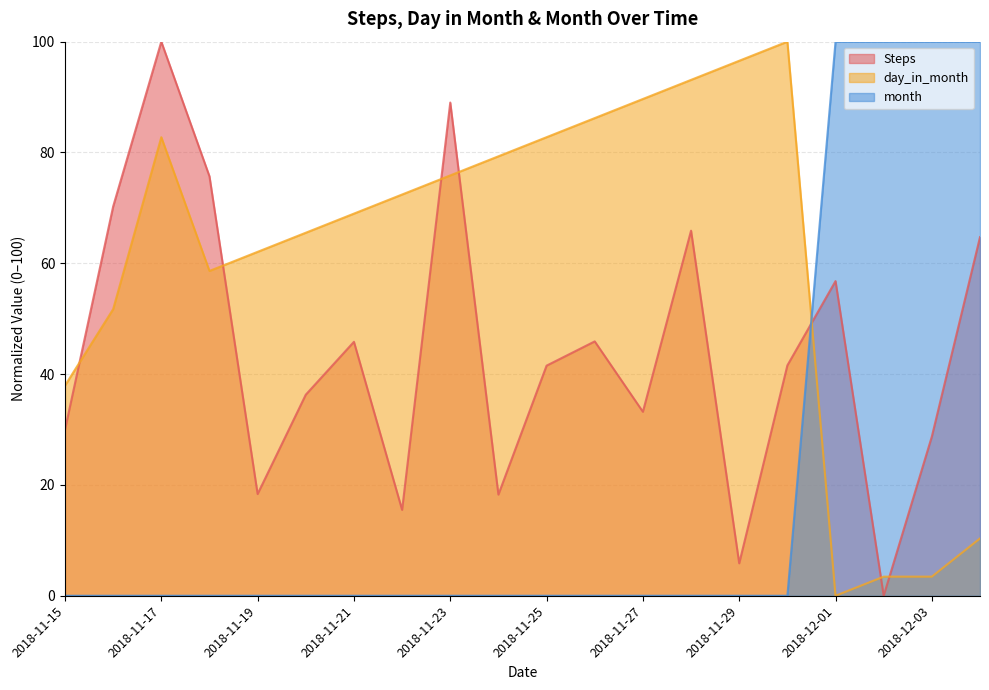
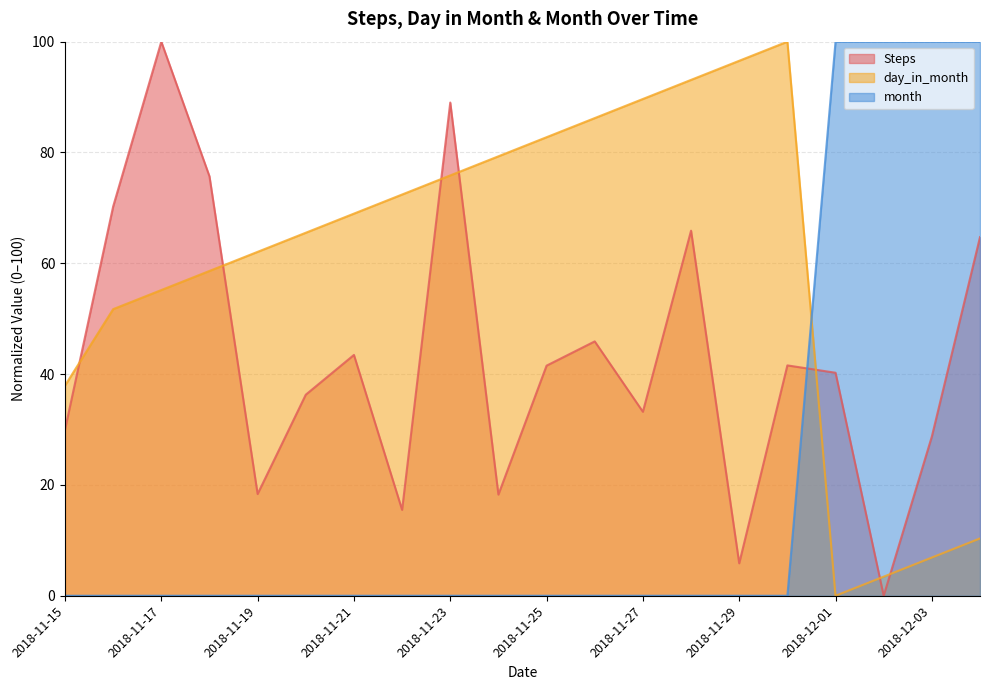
day_in_month, 2018-11-17: 83 -> 55
Steps, 2018-11-21: 46 -> 43
Steps, 2018-12-01: 57 -> 40
day_in_month, 2018-12-03: 3 -> 7
